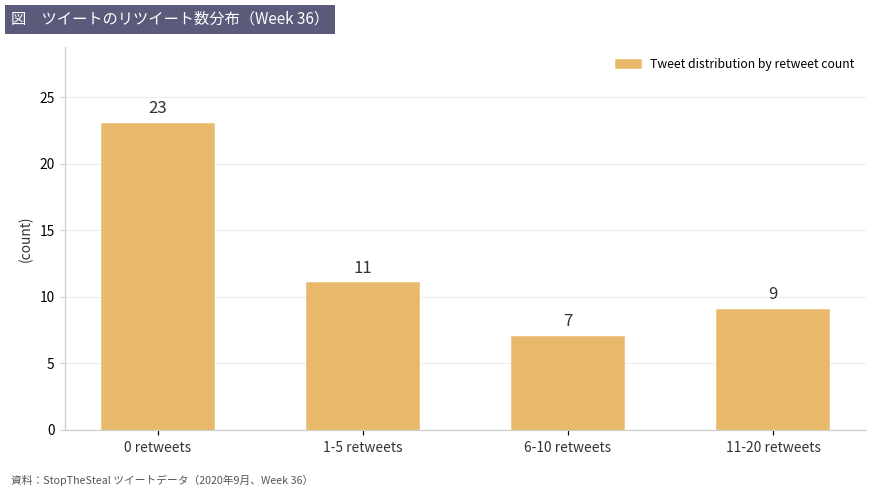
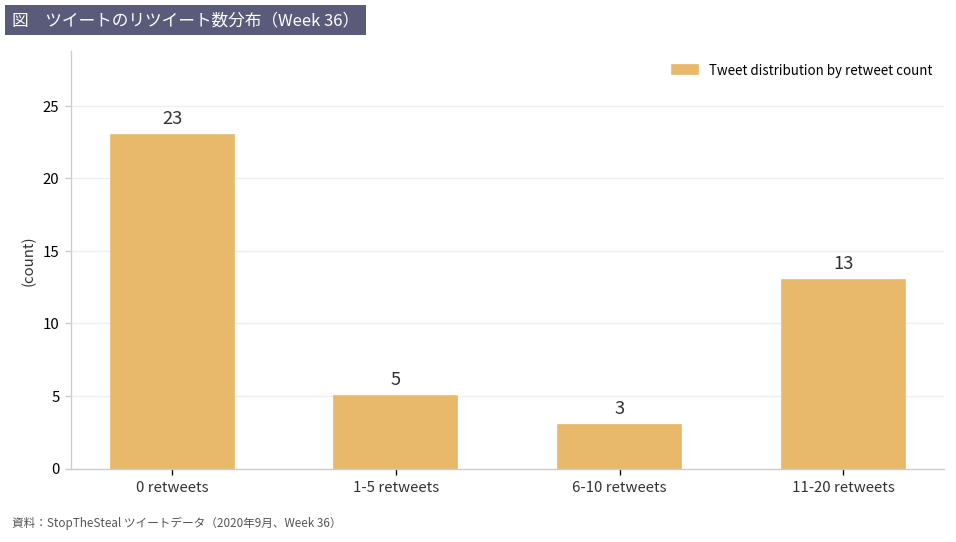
1-5 retweets: 11 -> 5
6-10 retweets: 7 -> 3
11-20 retweets: 9 -> 13
